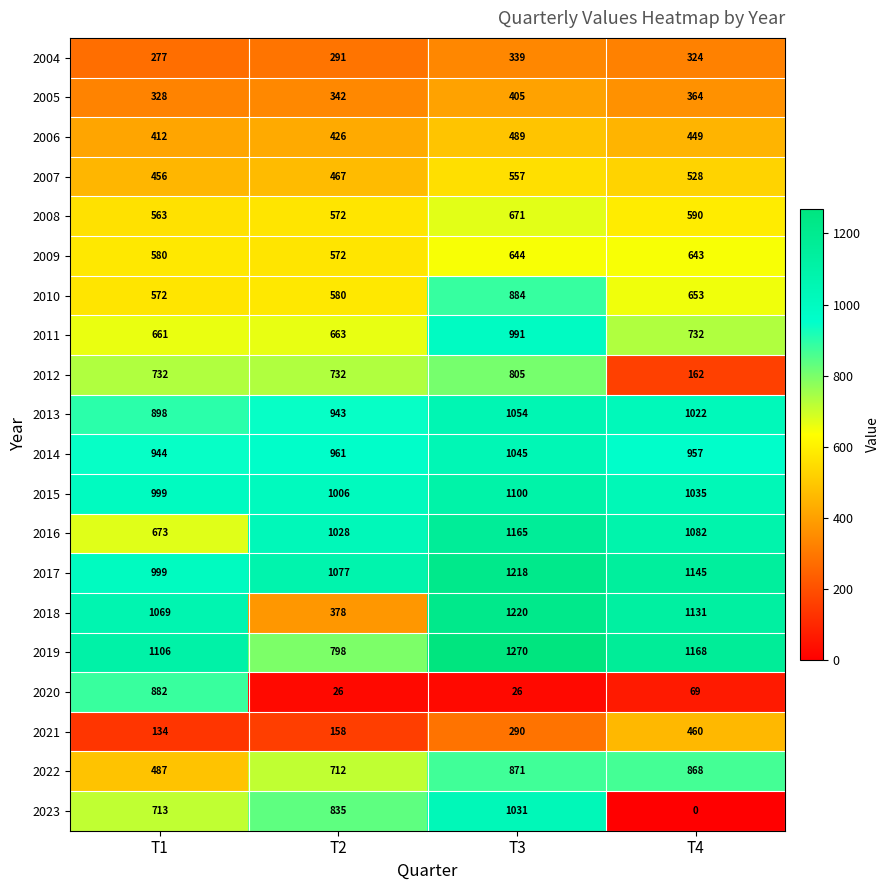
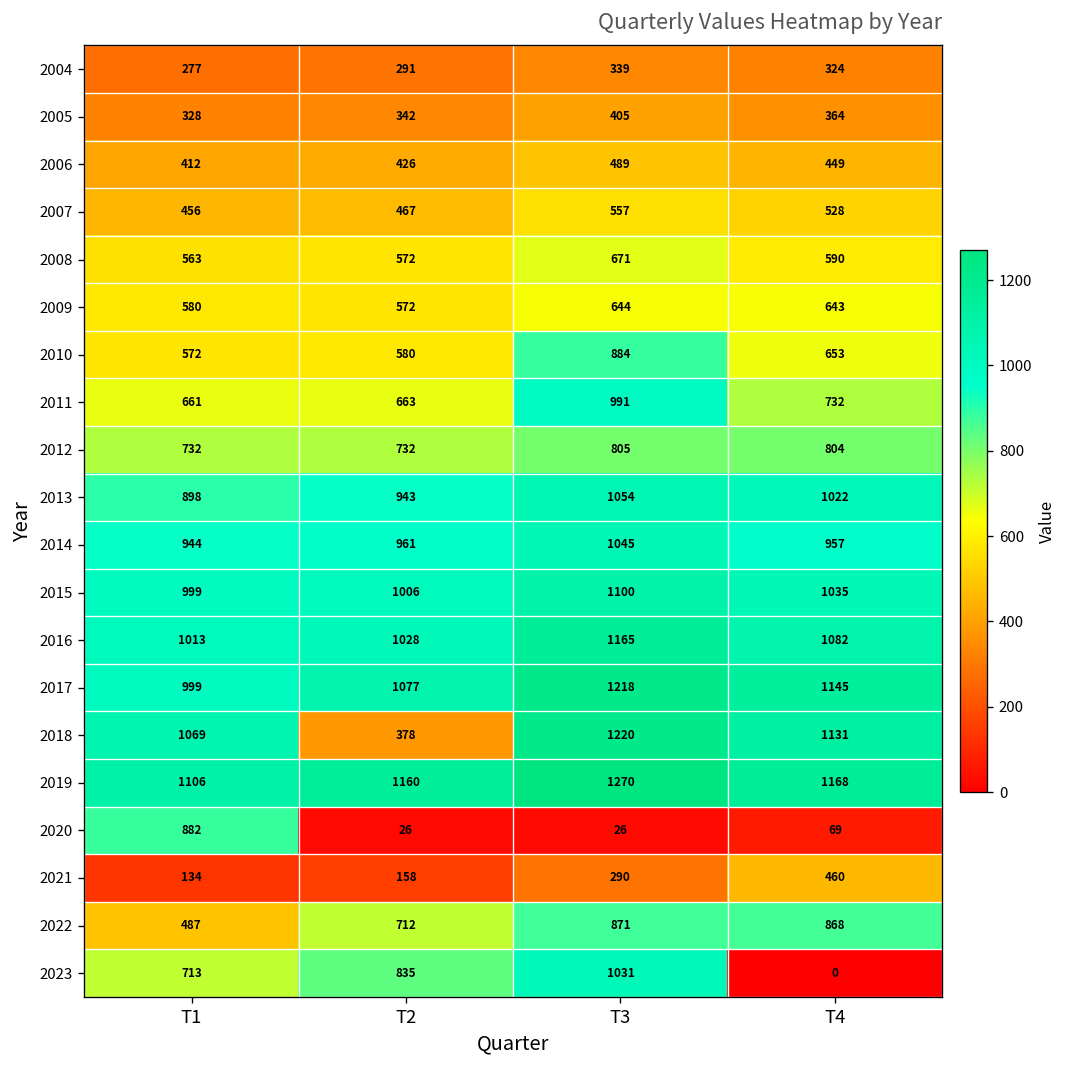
2012, T4: 162 -> 804
2016, T1: 673 -> 1013
2019, T2: 798 -> 1160
